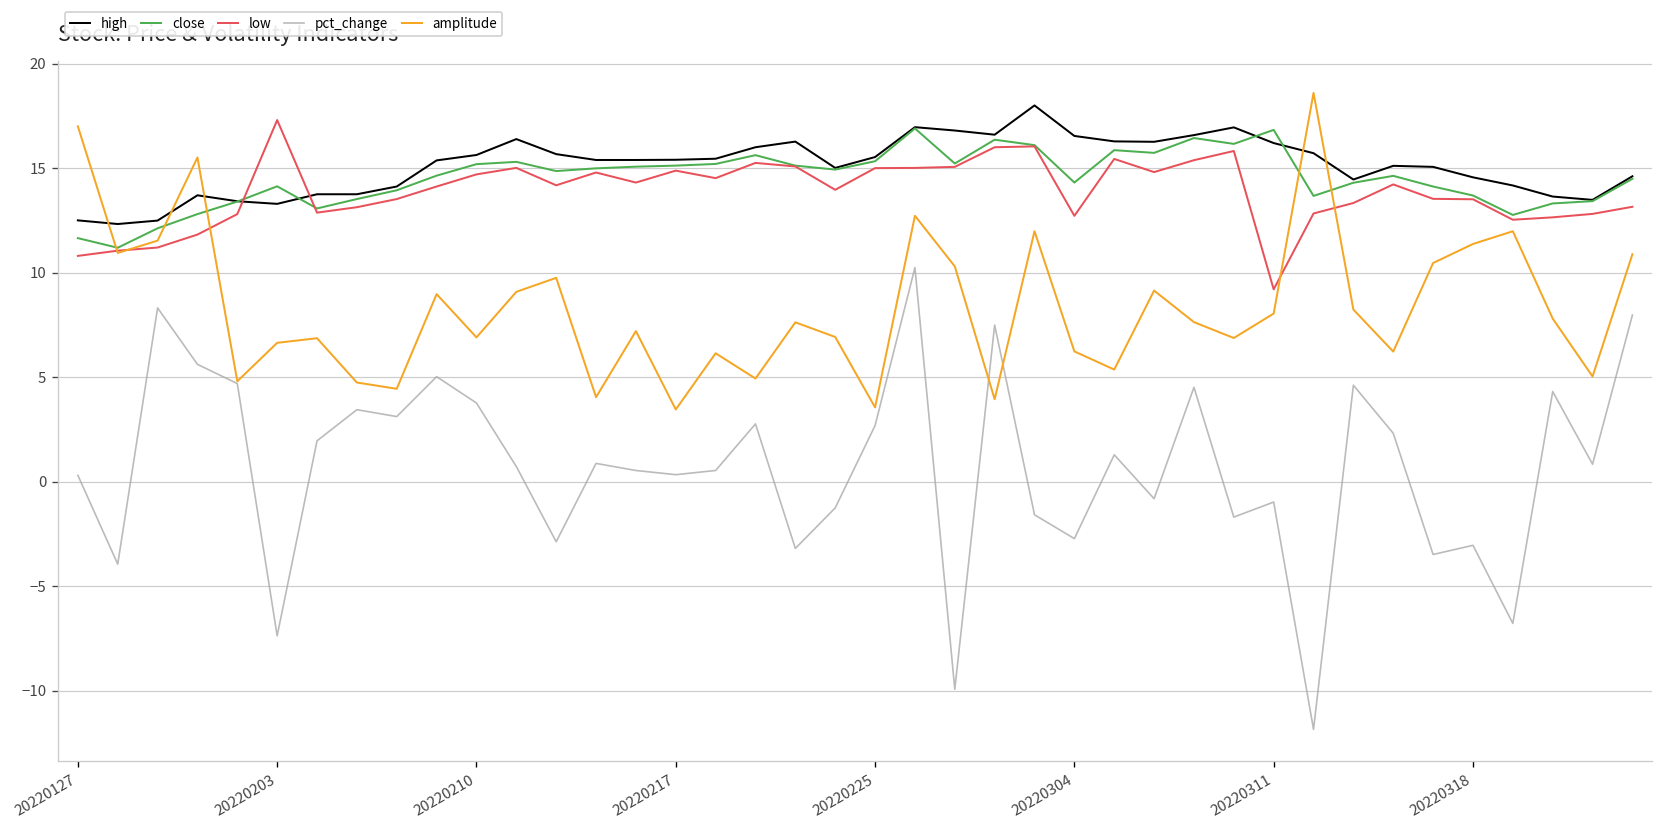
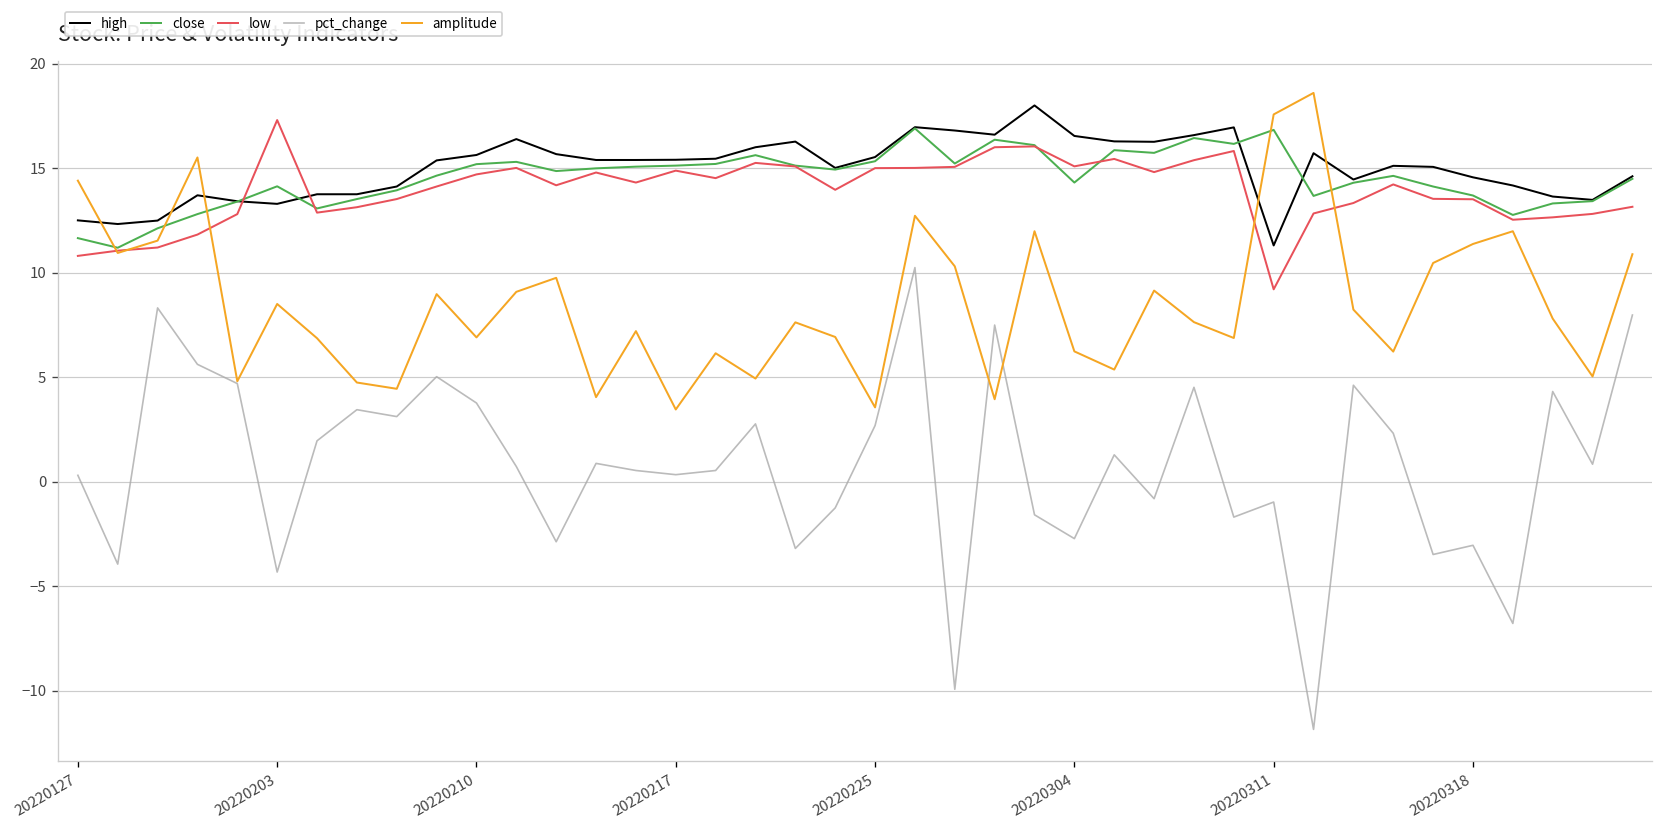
amplitude, 20220127: 17.0 -> 14.4
pct_change, 20220203: -7.4 -> -4.3
amplitude, 20220203: 6.6 -> 8.5
low, 20220304: 12.7 -> 15.1
high, 20220311: 16.2 -> 11.3
amplitude, 20220311: 8.0 -> 17.6
